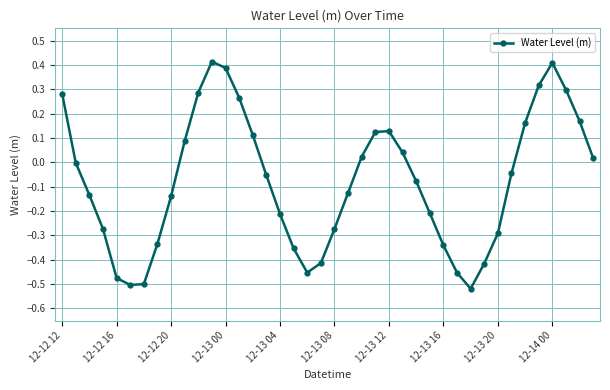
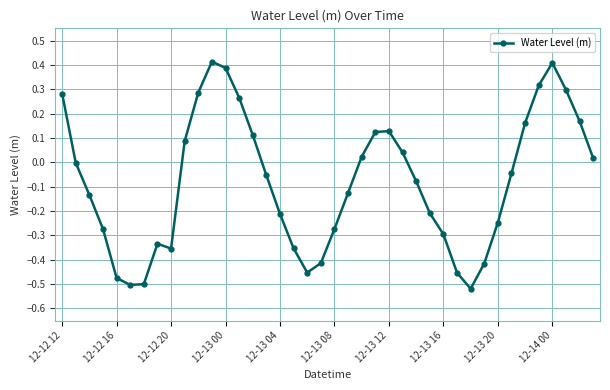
12-12 20: -0.14 -> -0.35
12-13 16: -0.34 -> -0.30
12-13 20: -0.29 -> -0.25
